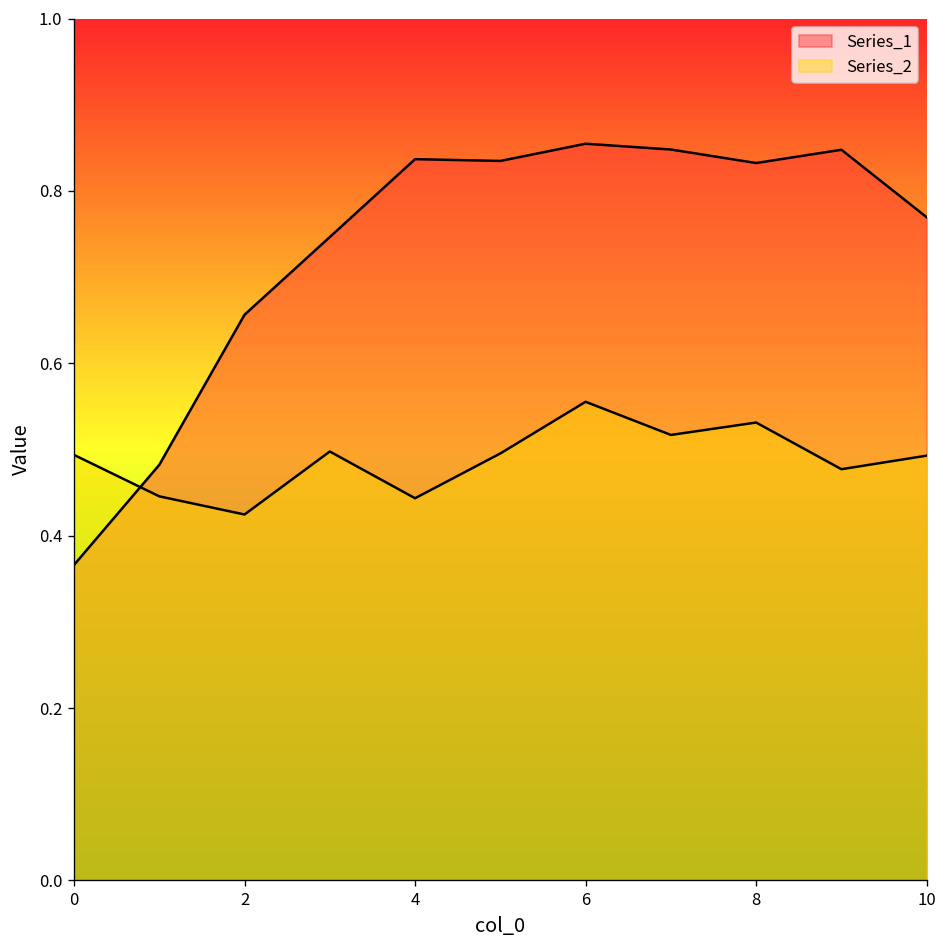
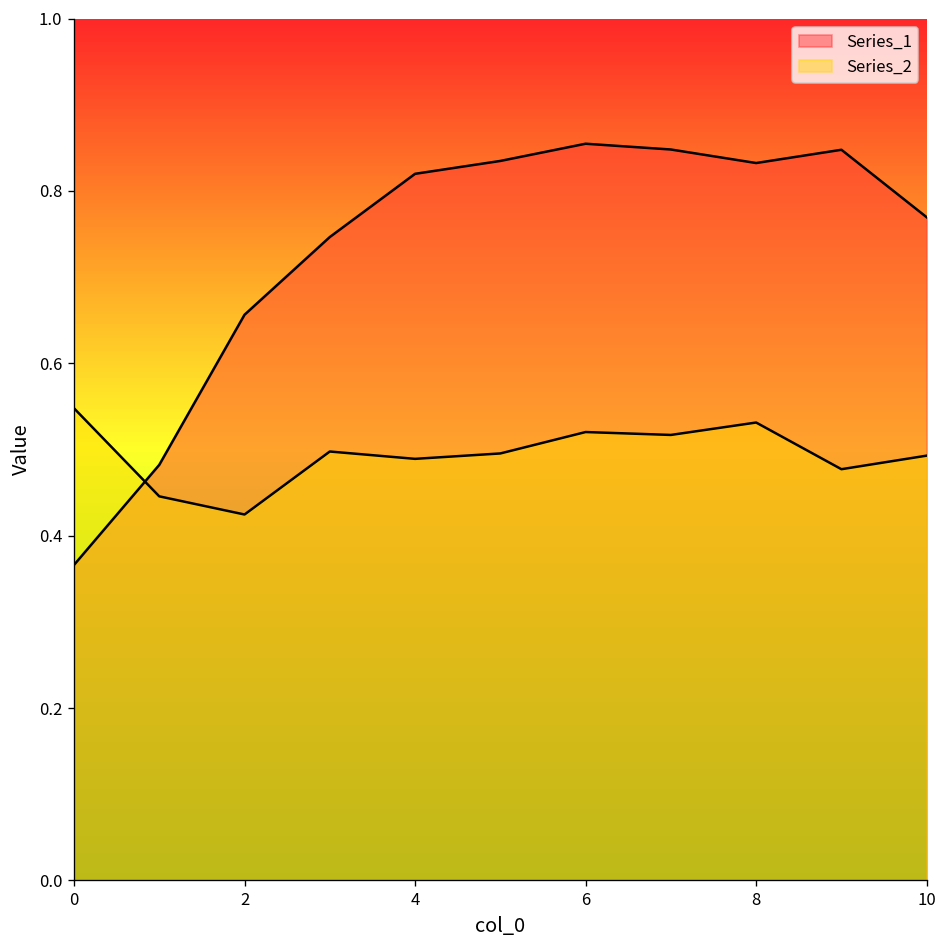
Series_2, 0: 0.49 -> 0.55
Series_1, 4: 0.84 -> 0.82
Series_2, 4: 0.44 -> 0.49
Series_2, 6: 0.56 -> 0.52
